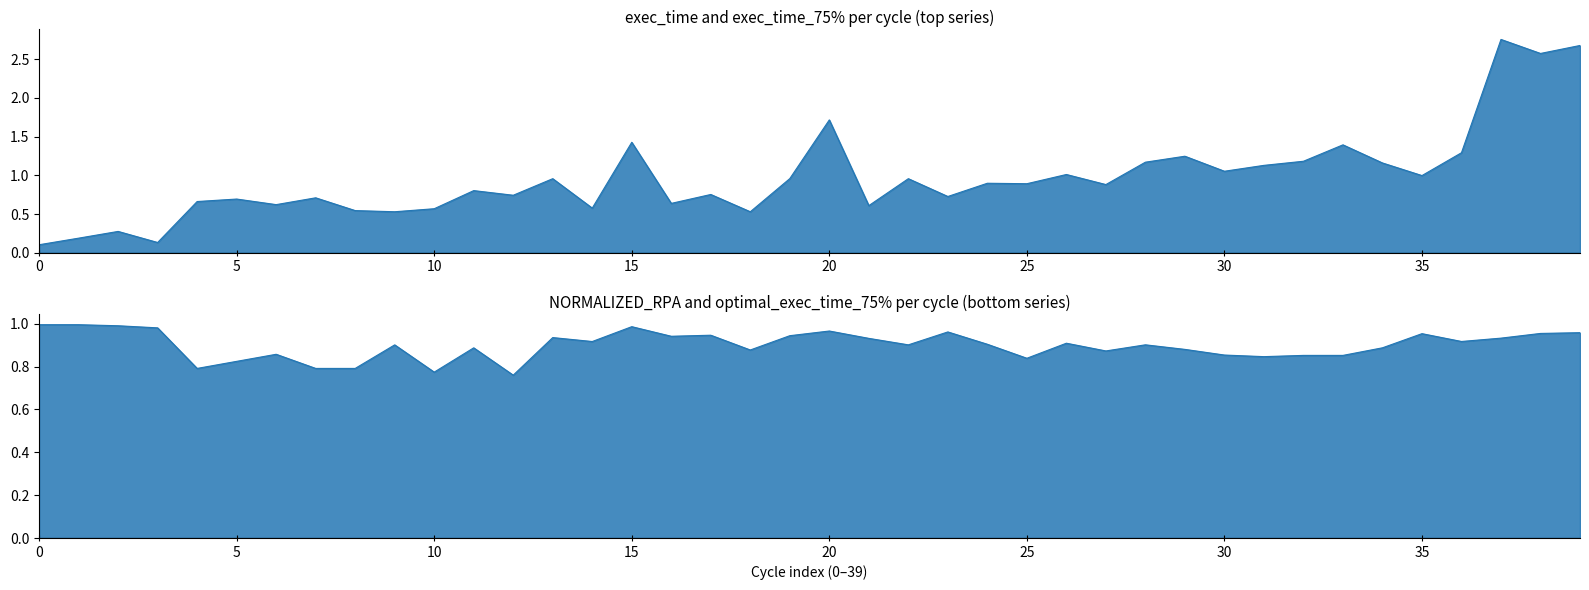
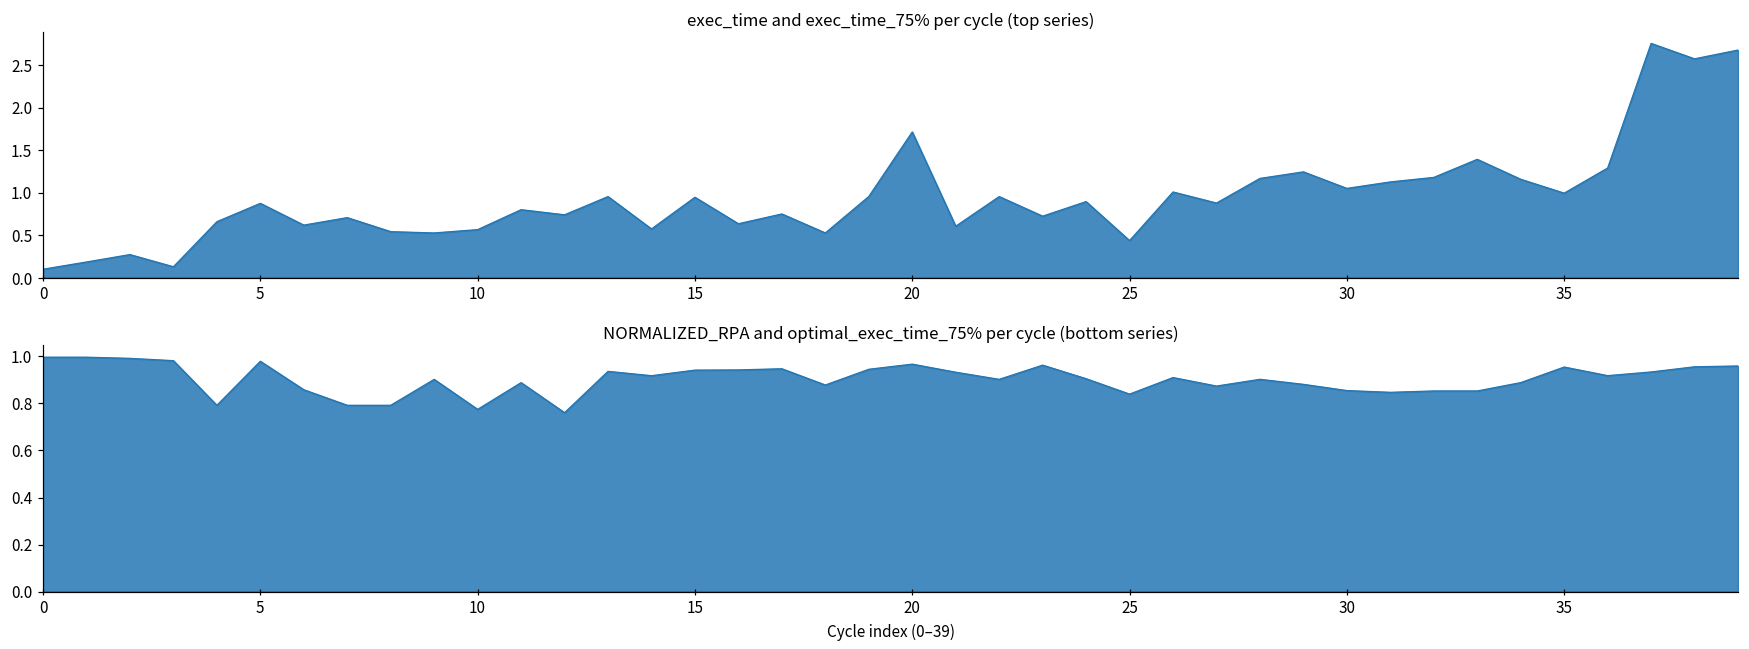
exec_time and exec_time_75% per cycle (top series), 5: 0.7 -> 0.9
exec_time and exec_time_75% per cycle (top series), 15: 1.4 -> 0.9
exec_time and exec_time_75% per cycle (top series), 25: 0.9 -> 0.4
NORMALIZED_RPA and optimal_exec_time_75% per cycle (bottom series), 5: 0.82 -> 0.98
NORMALIZED_RPA and optimal_exec_time_75% per cycle (bottom series), 15: 0.99 -> 0.94
